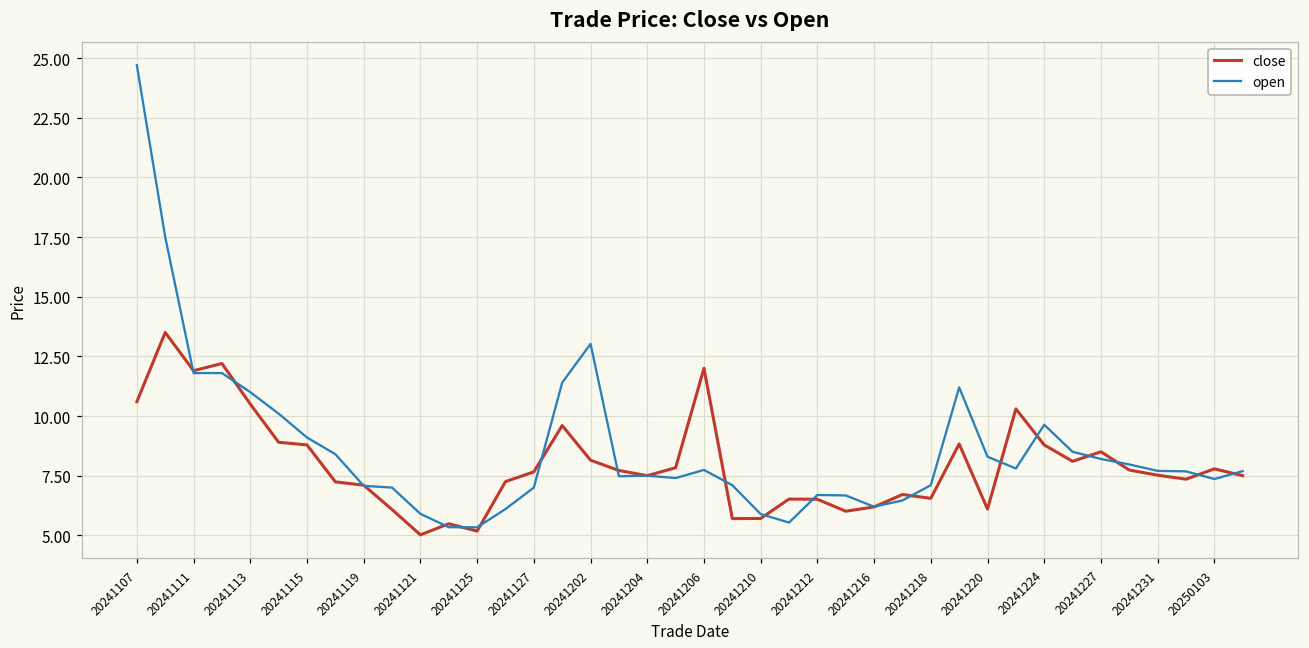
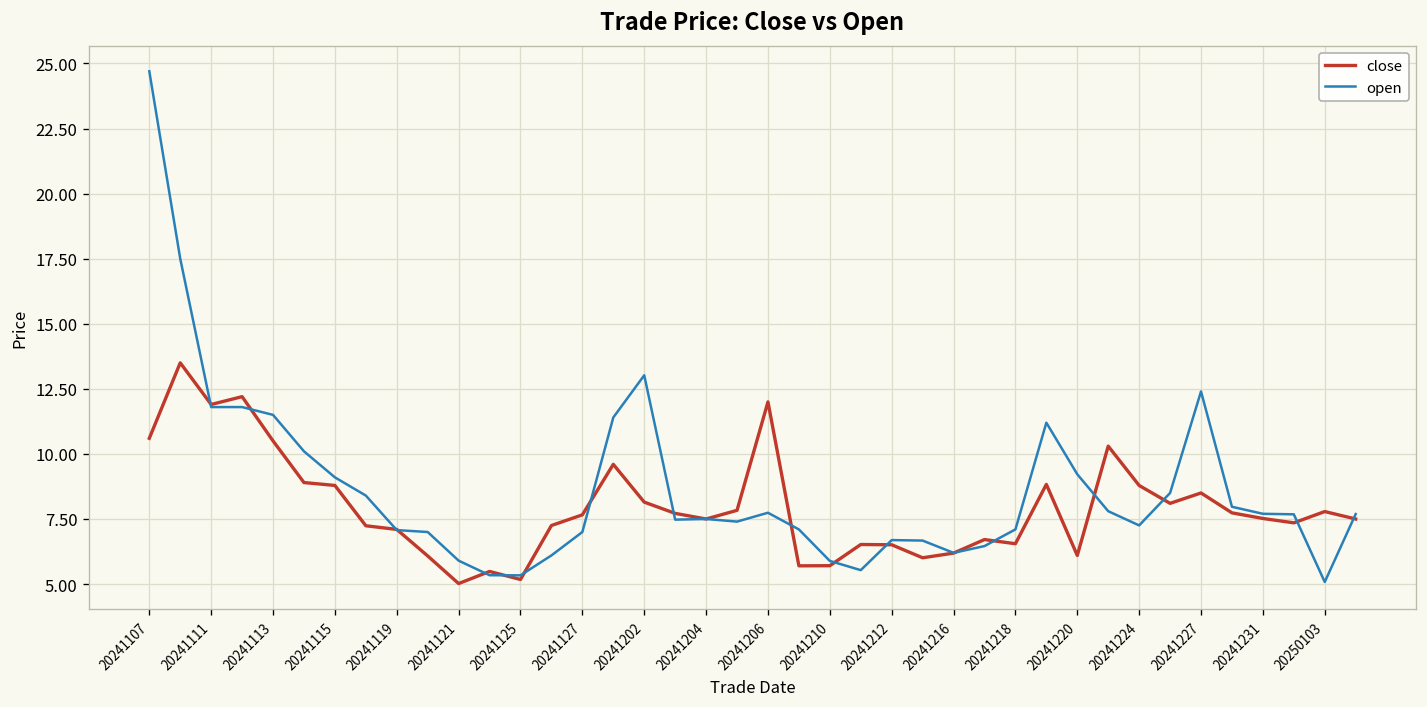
open, 20241113: 11.0 -> 11.5
open, 20241220: 8.3 -> 9.2
open, 20241224: 9.6 -> 7.3
open, 20241227: 8.2 -> 12.4
open, 20250103: 7.4 -> 5.1
